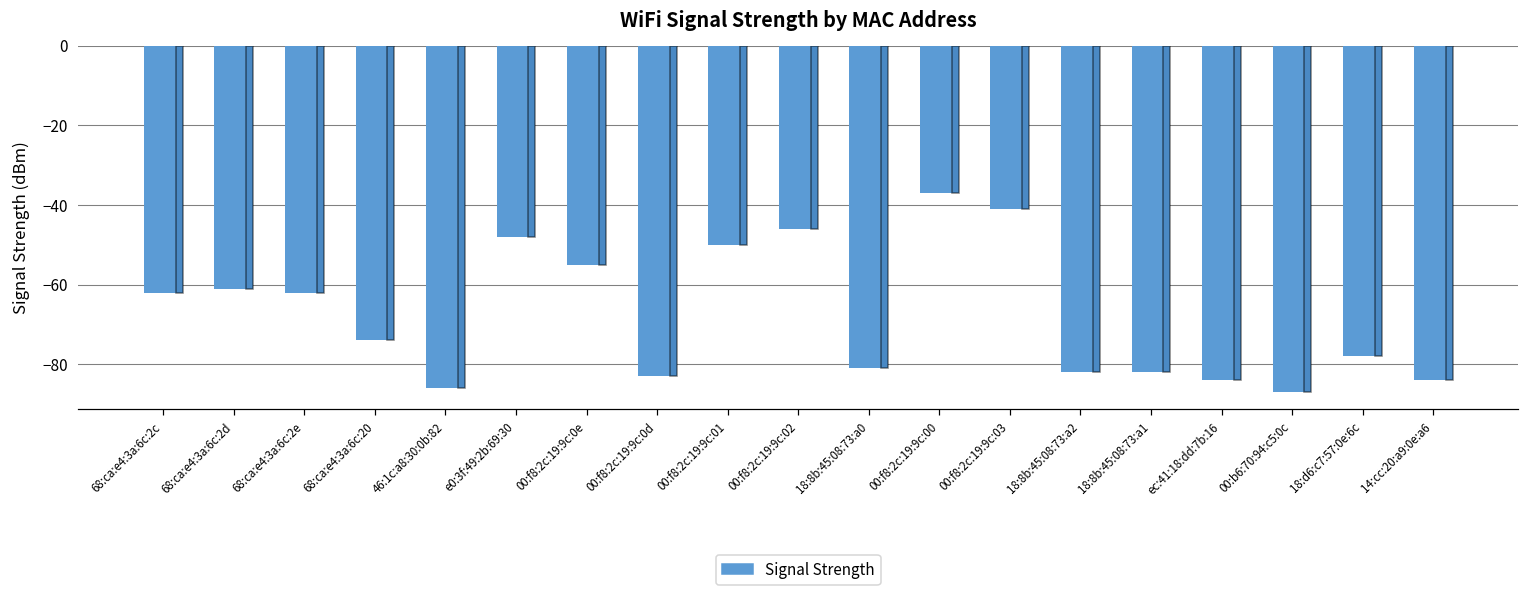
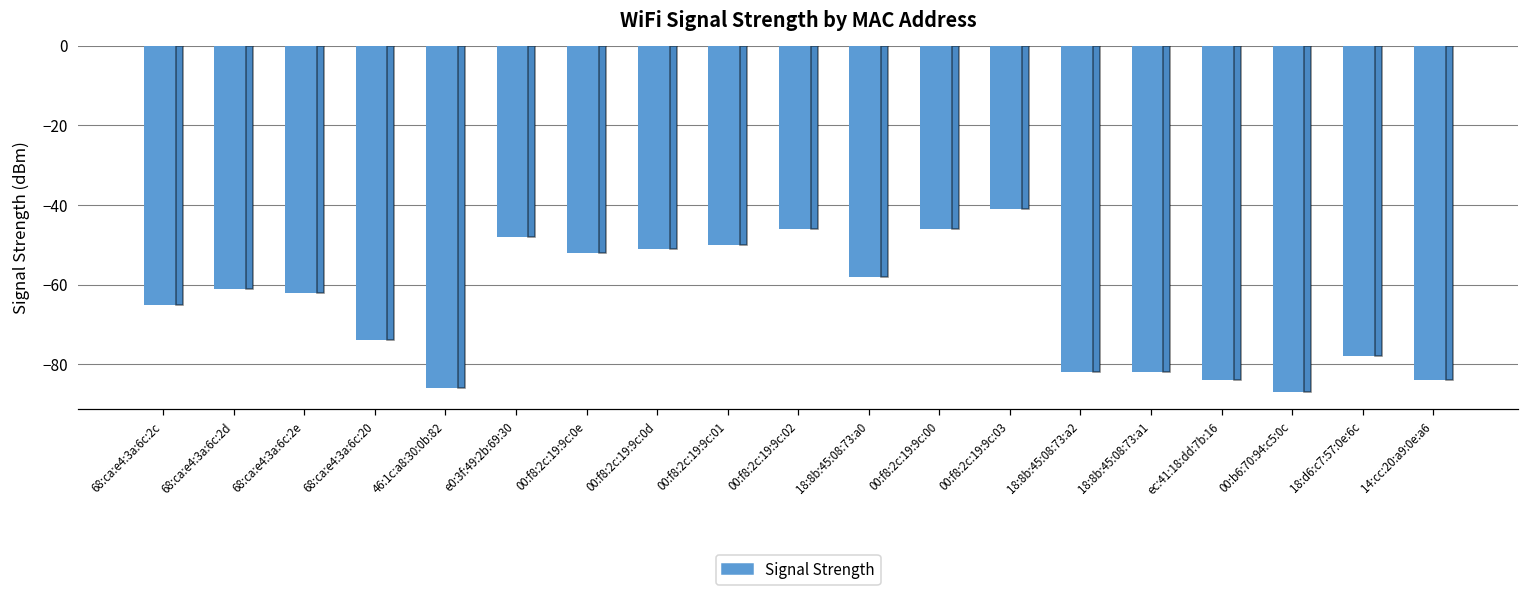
68:ca:e4:3a:6c:2c: -62 -> -65
00:f8:2c:19:9c:0e: -55 -> -52
00:f8:2c:19:9c:0d: -83 -> -51
18:8b:45:08:73:a0: -81 -> -58
00:f8:2c:19:9c:00: -37 -> -46
